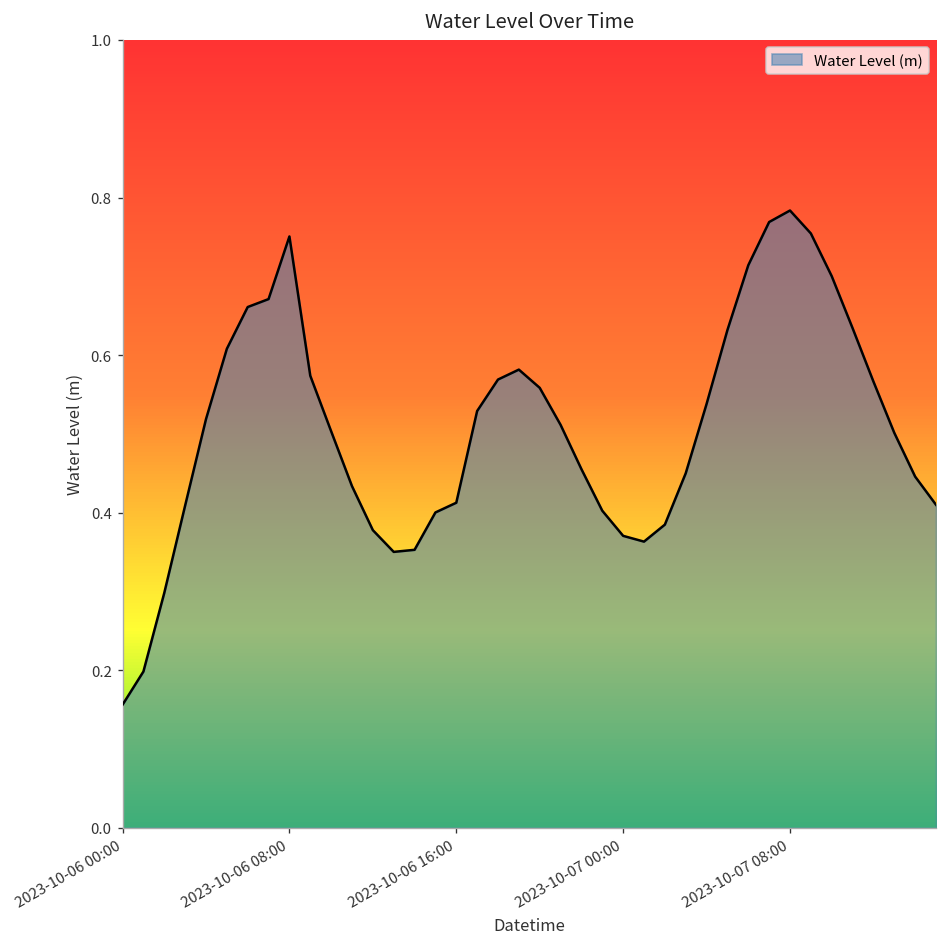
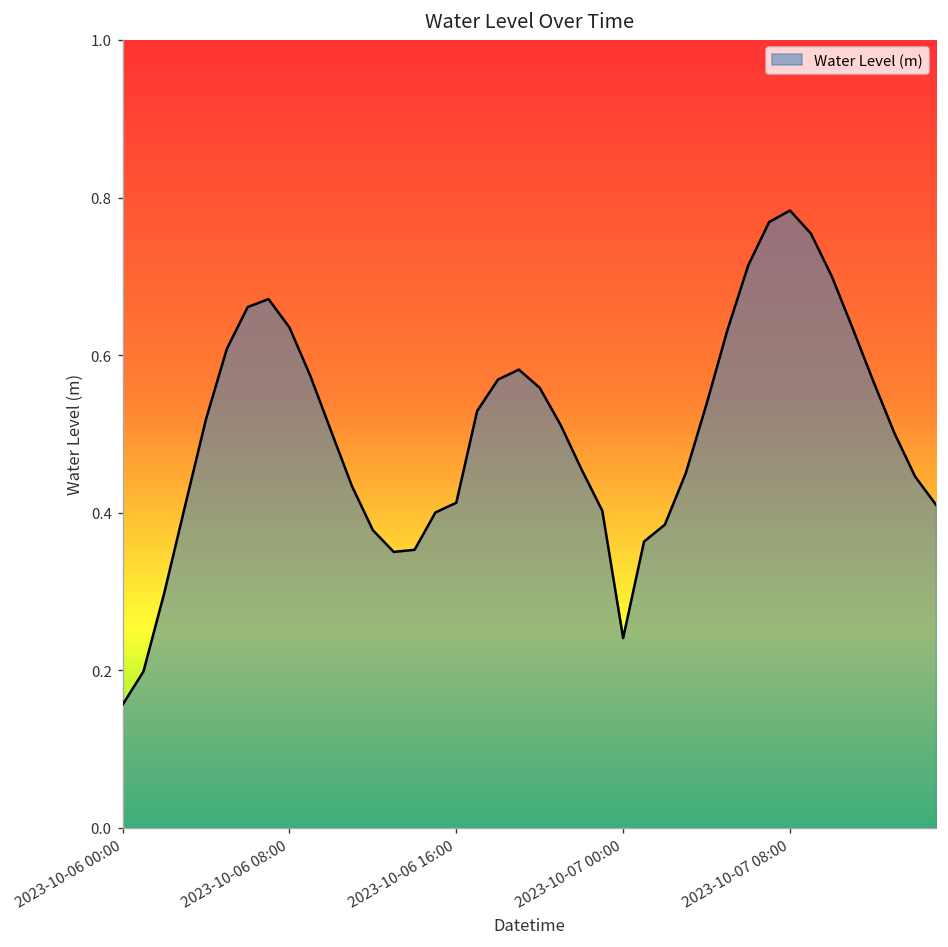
2023-10-06 08:00: 0.75 -> 0.64
2023-10-07 00:00: 0.37 -> 0.24
